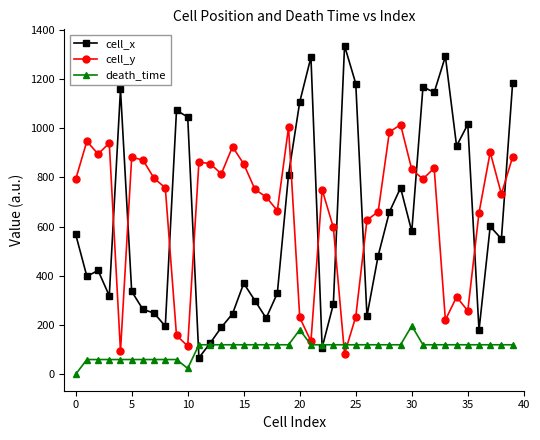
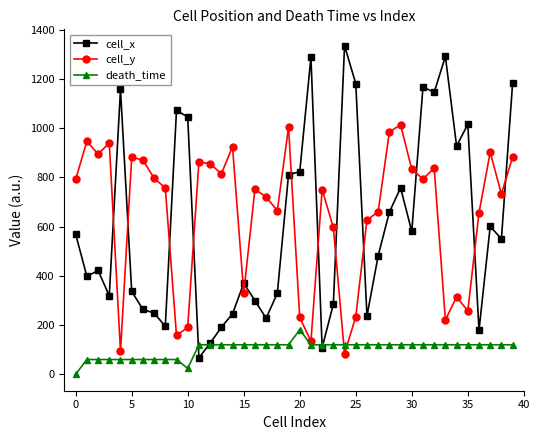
cell_y, 10: 110 -> 190
cell_y, 15: 850 -> 330
cell_x, 20: 1110 -> 820
death_time, 30: 200 -> 120
